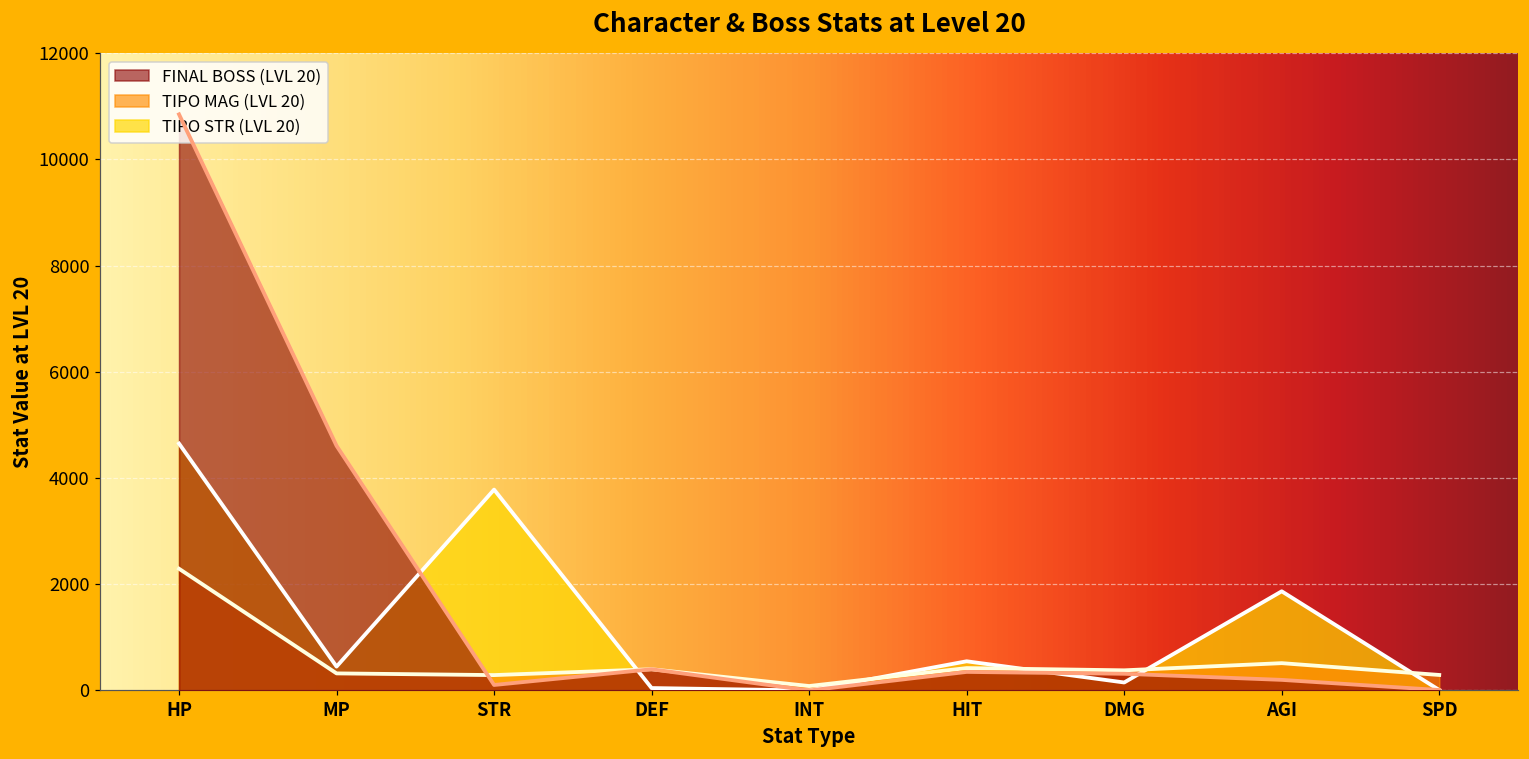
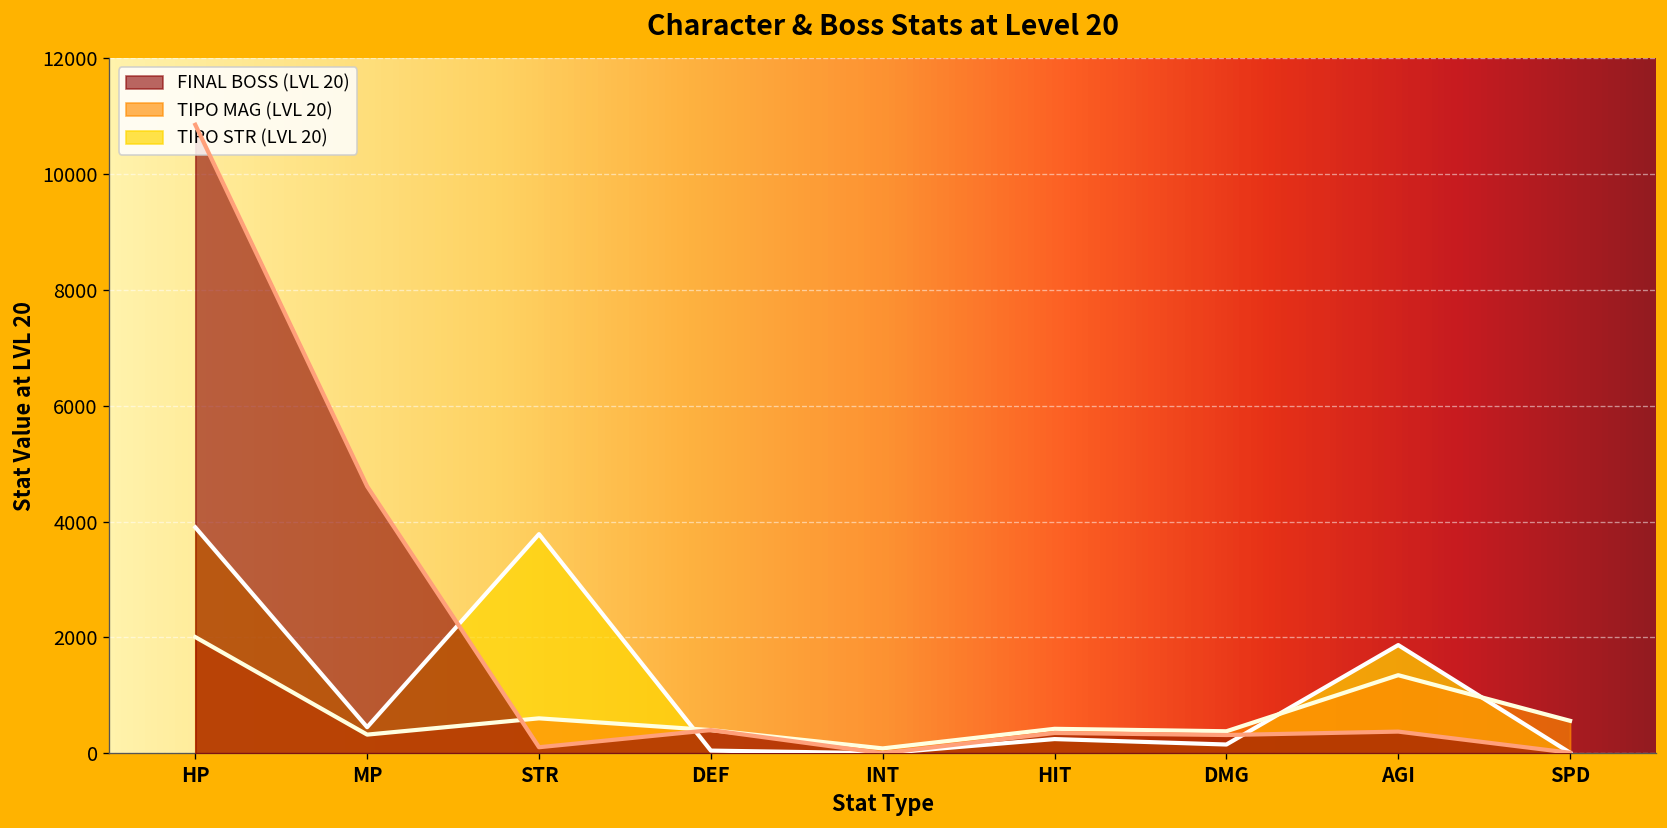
TIPO MAG (LVL 20), HP: 2300 -> 2000
TIPO STR (LVL 20), HP: 4700 -> 3900
TIPO MAG (LVL 20), STR: 300 -> 600
TIPO STR (LVL 20), HIT: 600 -> 200
FINAL BOSS (LVL 20), AGI: 200 -> 400
TIPO MAG (LVL 20), AGI: 500 -> 1300
TIPO MAG (LVL 20), SPD: 300 -> 600
